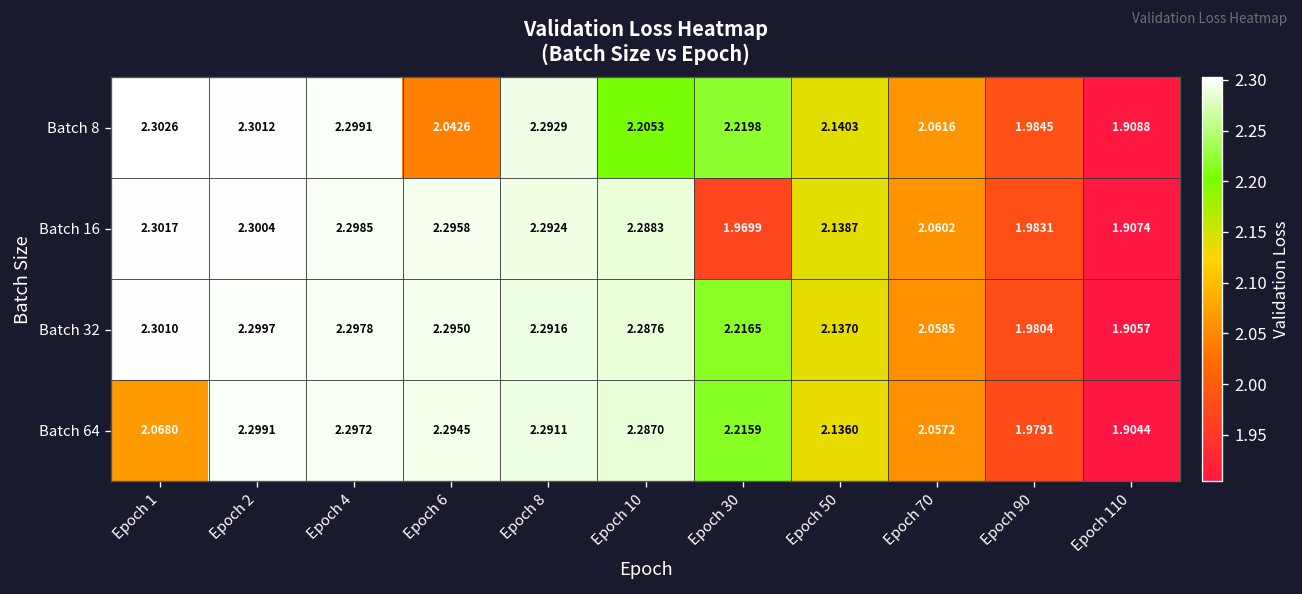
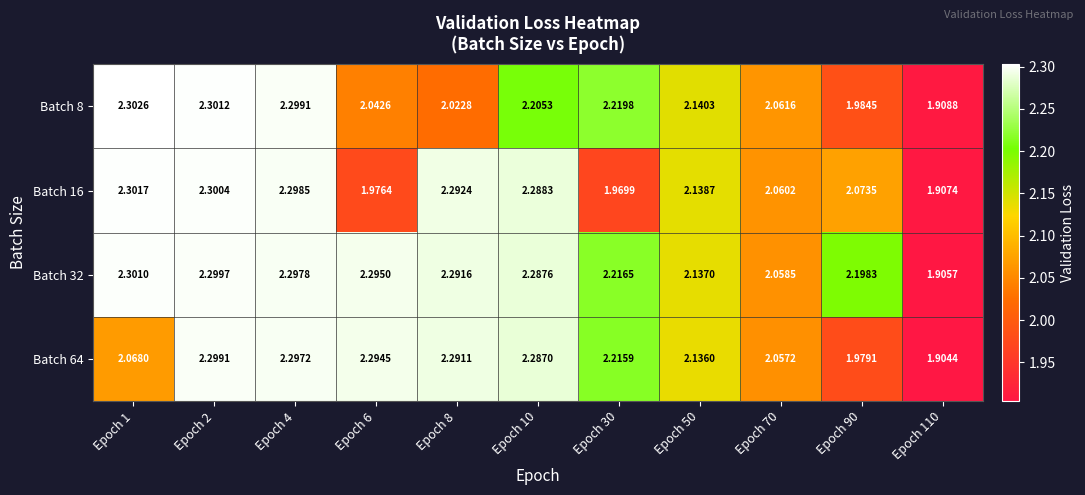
Batch 8, Epoch 8: 2.2929 -> 2.0228
Batch 16, Epoch 6: 2.2958 -> 1.9764
Batch 16, Epoch 90: 1.9831 -> 2.0735
Batch 32, Epoch 90: 1.9804 -> 2.1983
